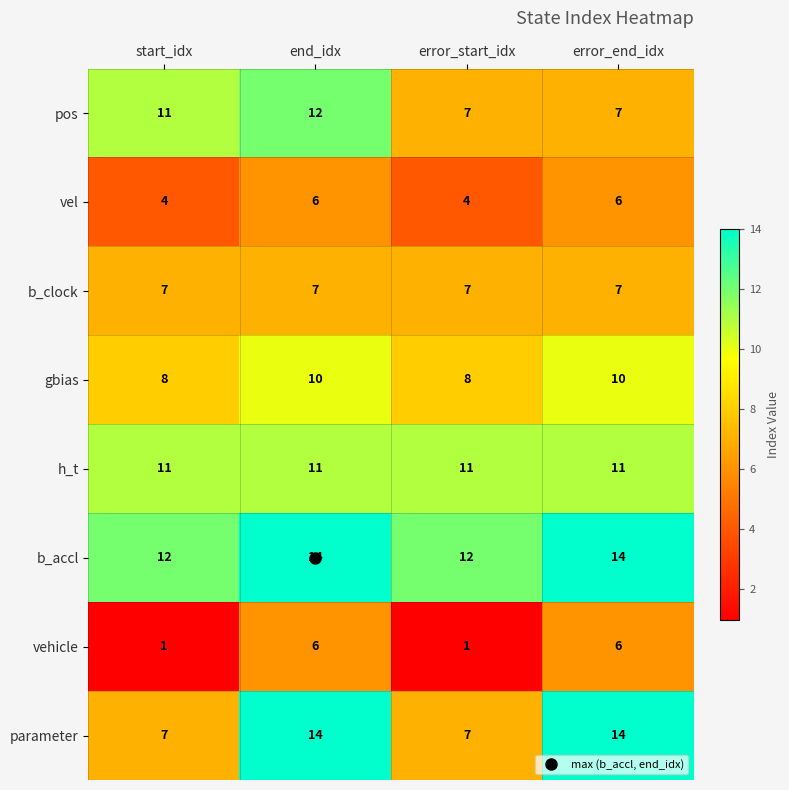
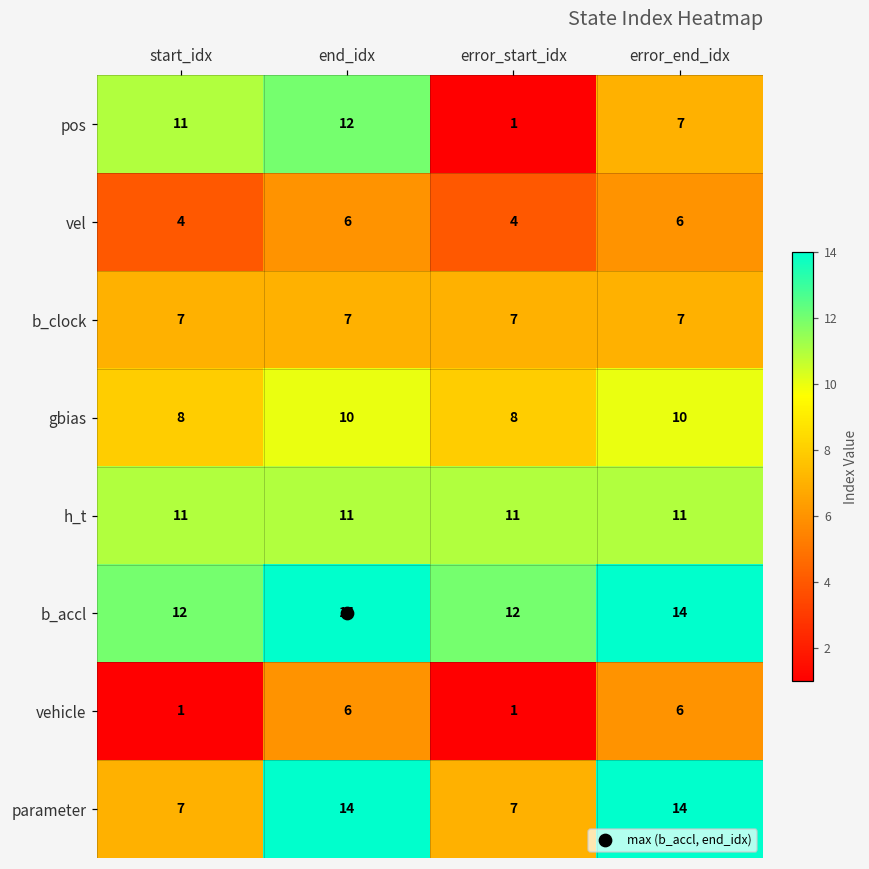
pos, error_start_idx: 7 -> 1
